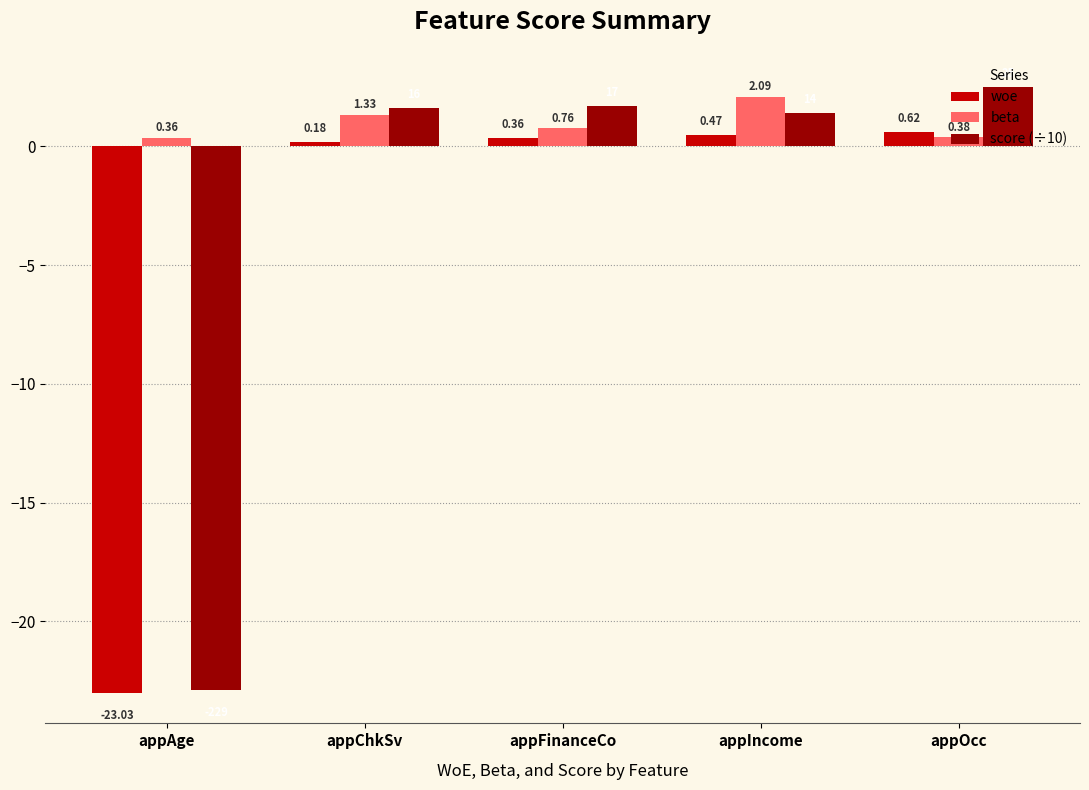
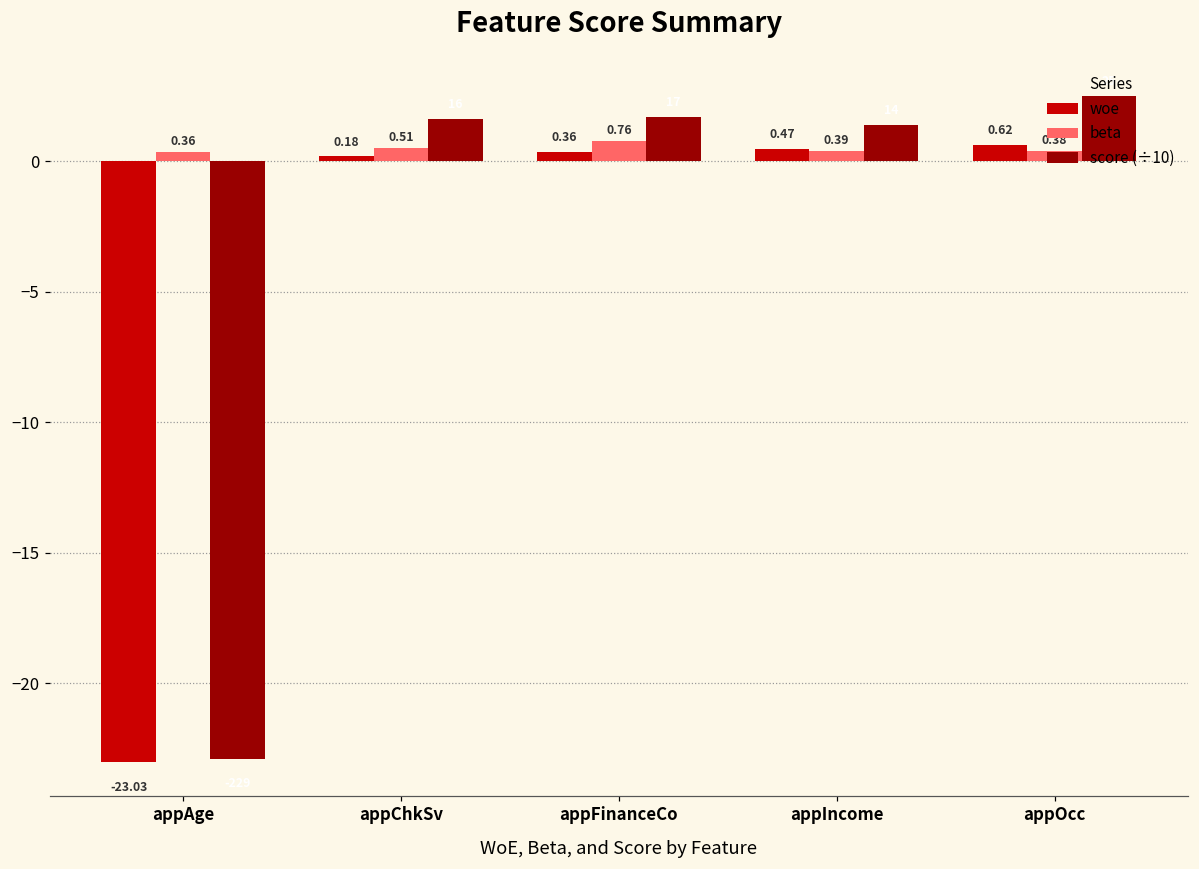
beta, appChkSv: 1.33 -> 0.51
beta, appIncome: 2.09 -> 0.39
